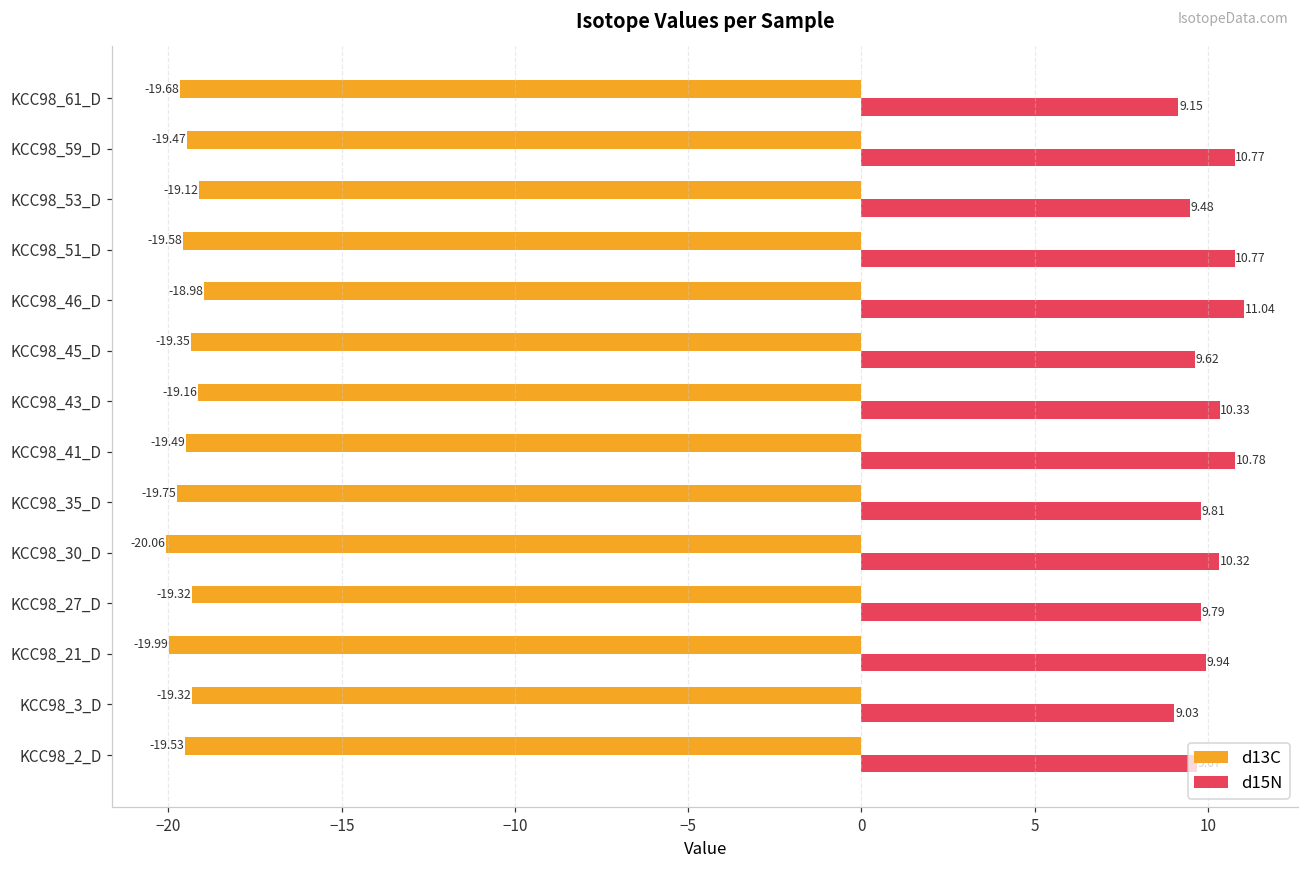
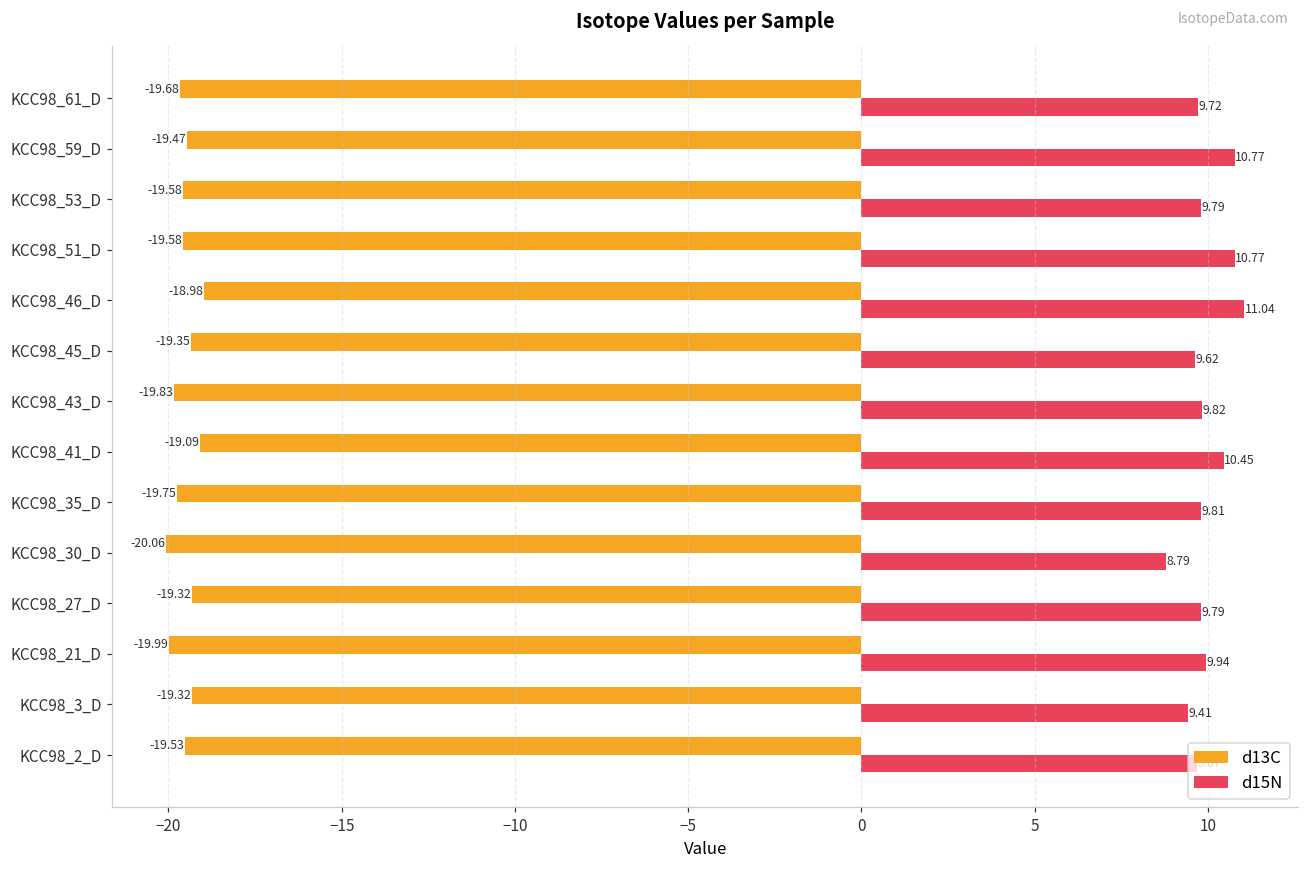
d15N, KCC98_61_D: 9.15 -> 9.72
d13C, KCC98_53_D: -19.12 -> -19.58
d15N, KCC98_53_D: 9.48 -> 9.79
d13C, KCC98_43_D: -19.16 -> -19.83
d15N, KCC98_43_D: 10.33 -> 9.82
d13C, KCC98_41_D: -19.49 -> -19.09
d15N, KCC98_41_D: 10.78 -> 10.45
d15N, KCC98_30_D: 10.32 -> 8.79
d15N, KCC98_3_D: 9.03 -> 9.41
